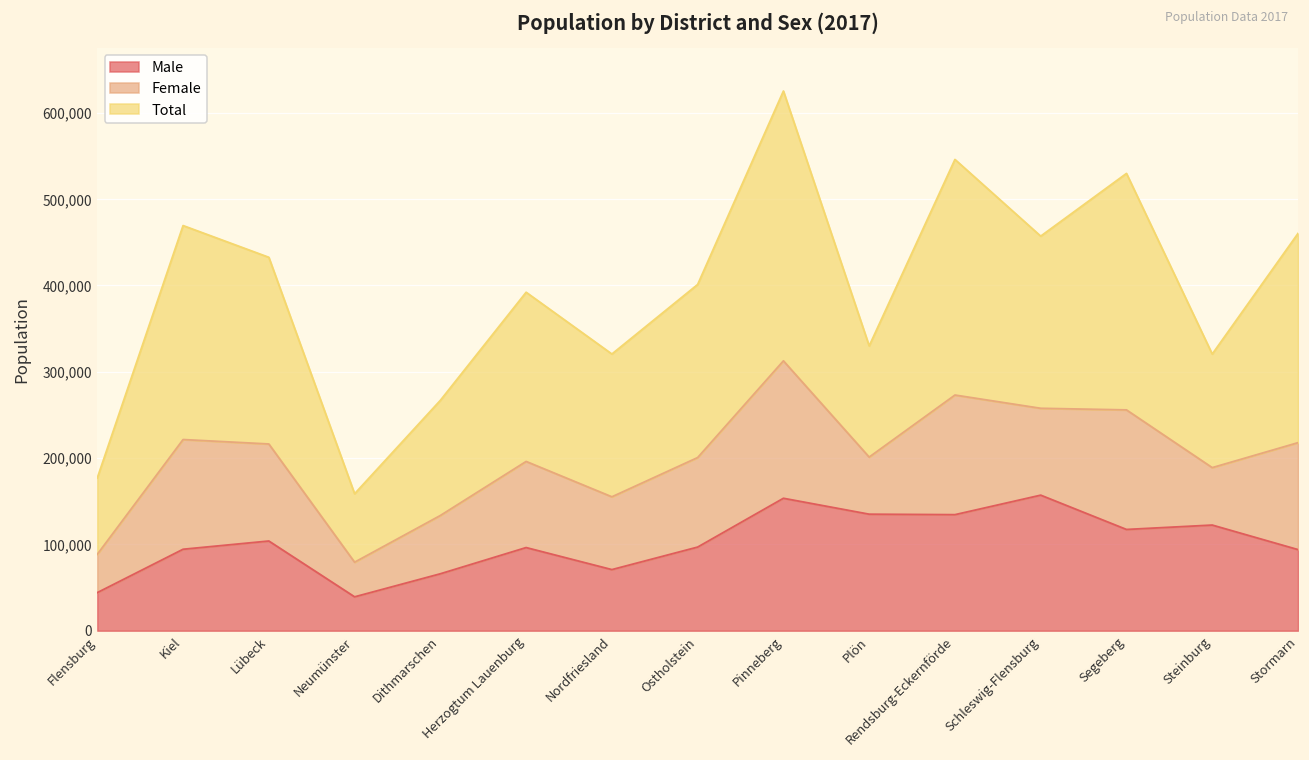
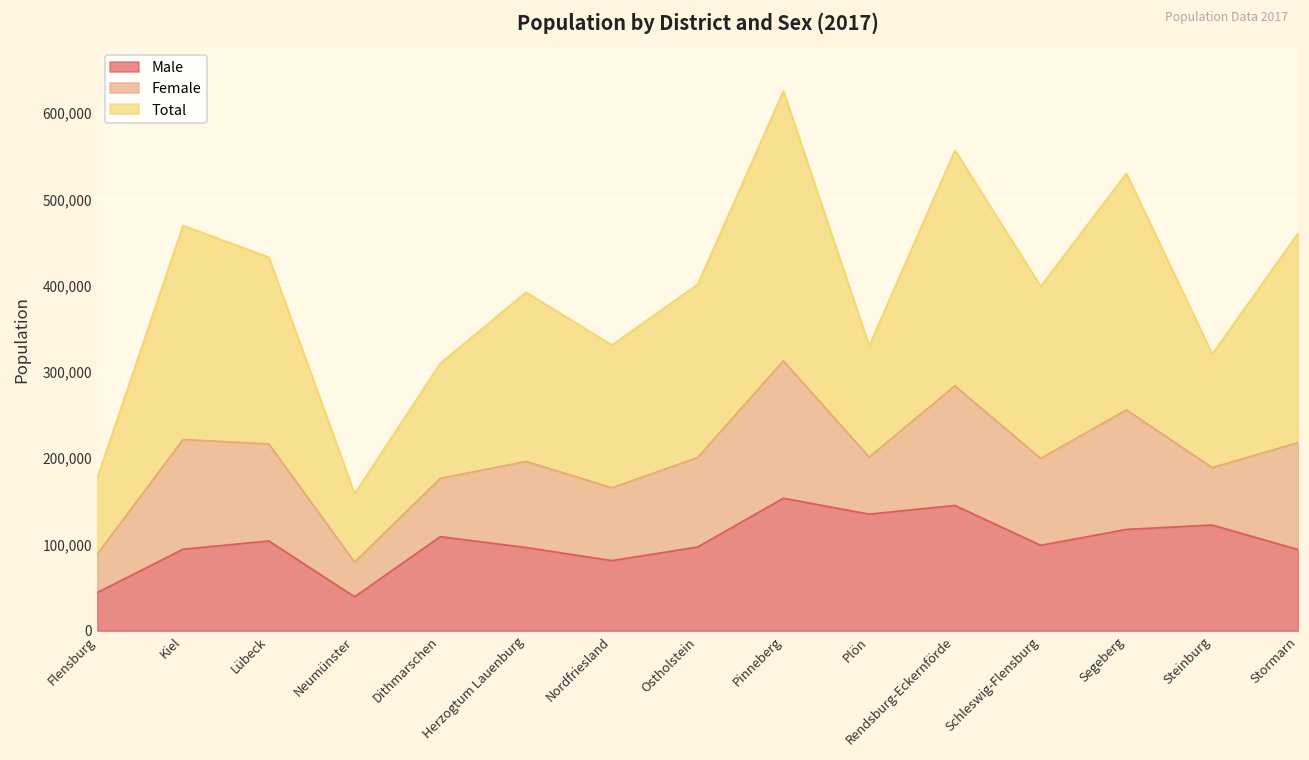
Male, Dithmarschen: 70,000 -> 110,000
Male, Nordfriesland: 70,000 -> 80,000
Male, Rendsburg-Eckernförde: 130,000 -> 150,000
Male, Schleswig-Flensburg: 160,000 -> 100,000
